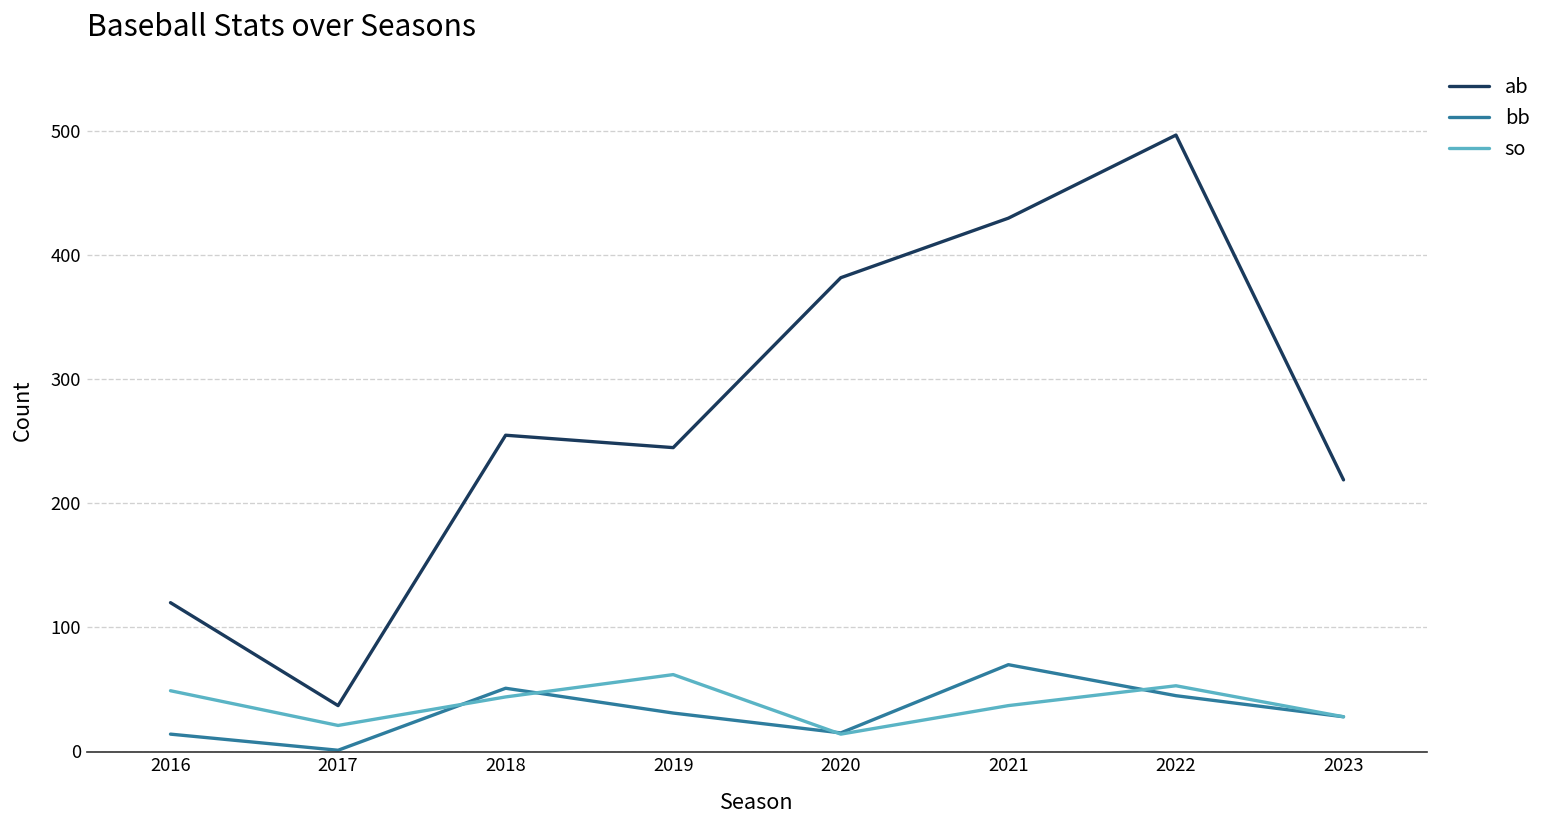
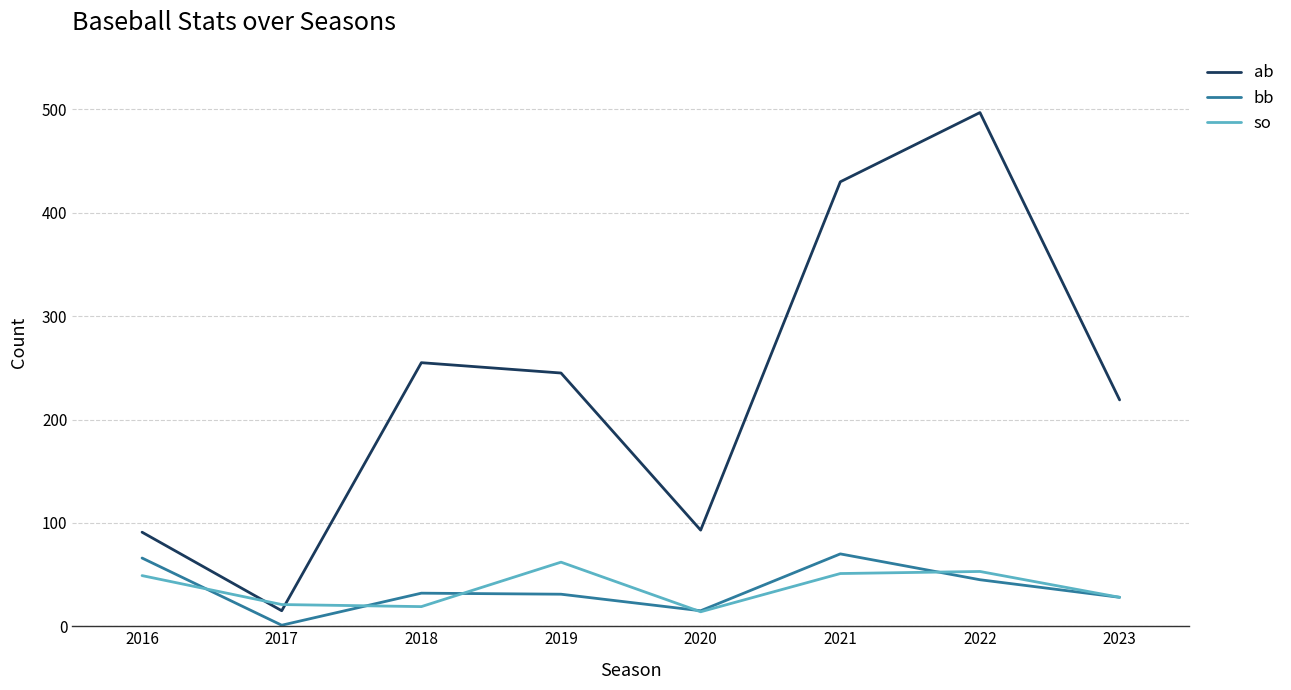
ab, 2016: 120 -> 91
bb, 2016: 14 -> 66
ab, 2017: 37 -> 15
bb, 2018: 51 -> 32
so, 2018: 44 -> 19
ab, 2020: 382 -> 93
so, 2021: 37 -> 51
